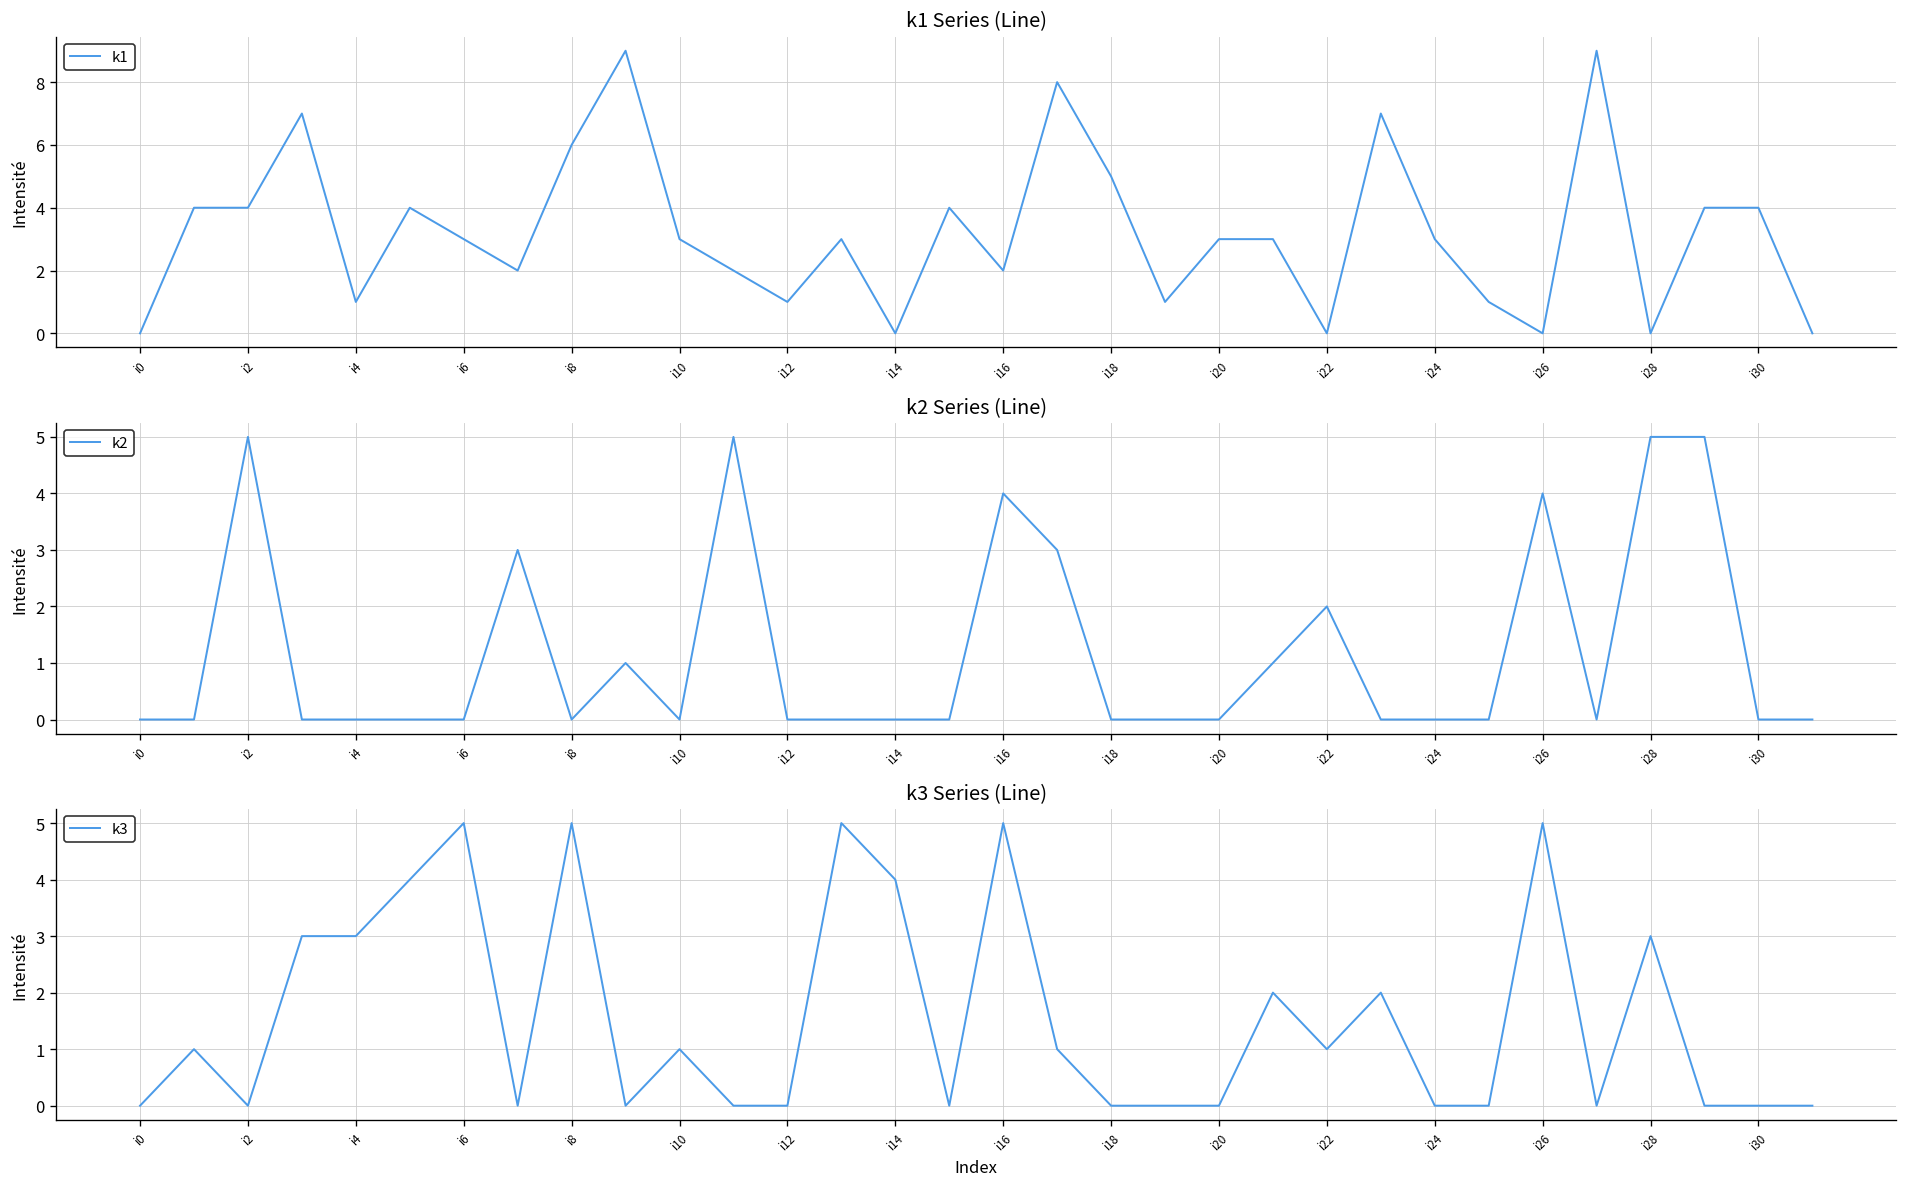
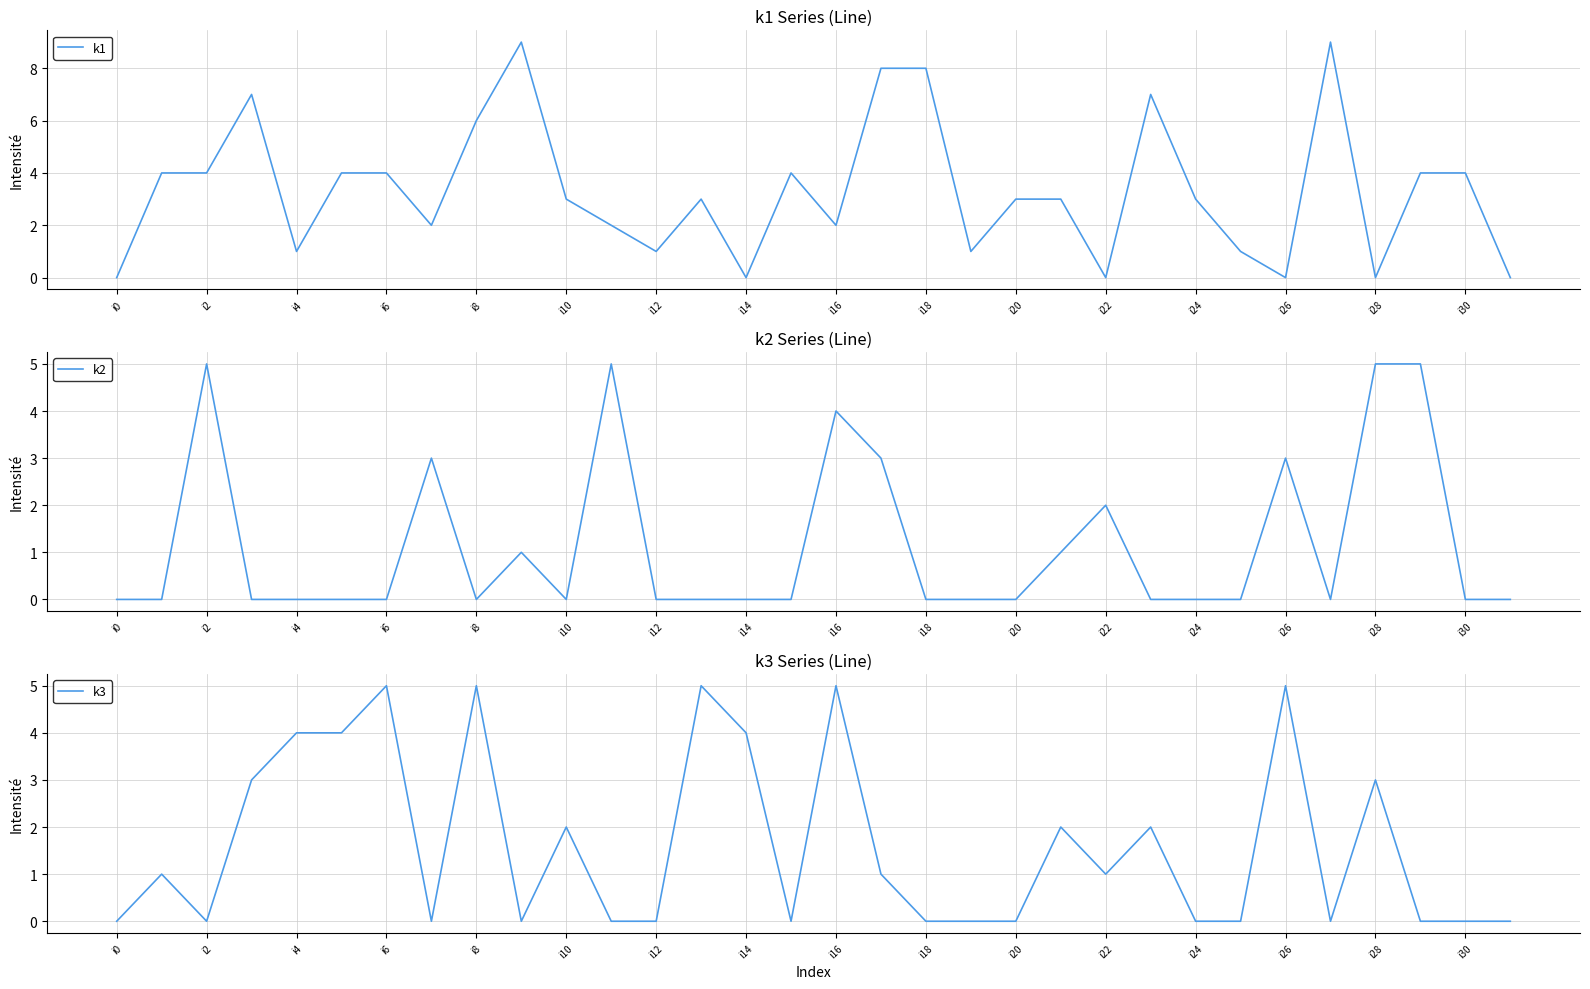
k1 Series (Line), i6: 3 -> 4
k1 Series (Line), i18: 5 -> 8
k2 Series (Line), i26: 4 -> 3
k3 Series (Line), i4: 3 -> 4
k3 Series (Line), i10: 1 -> 2
